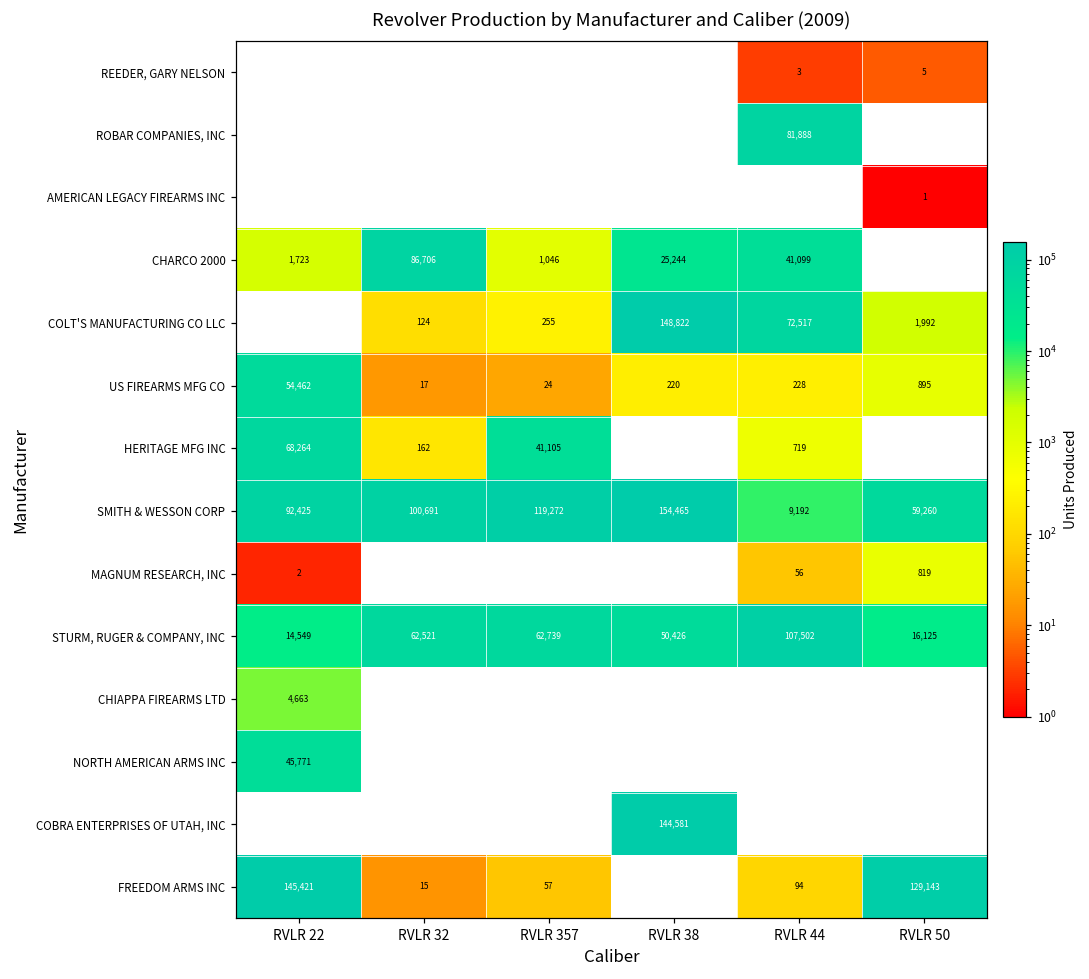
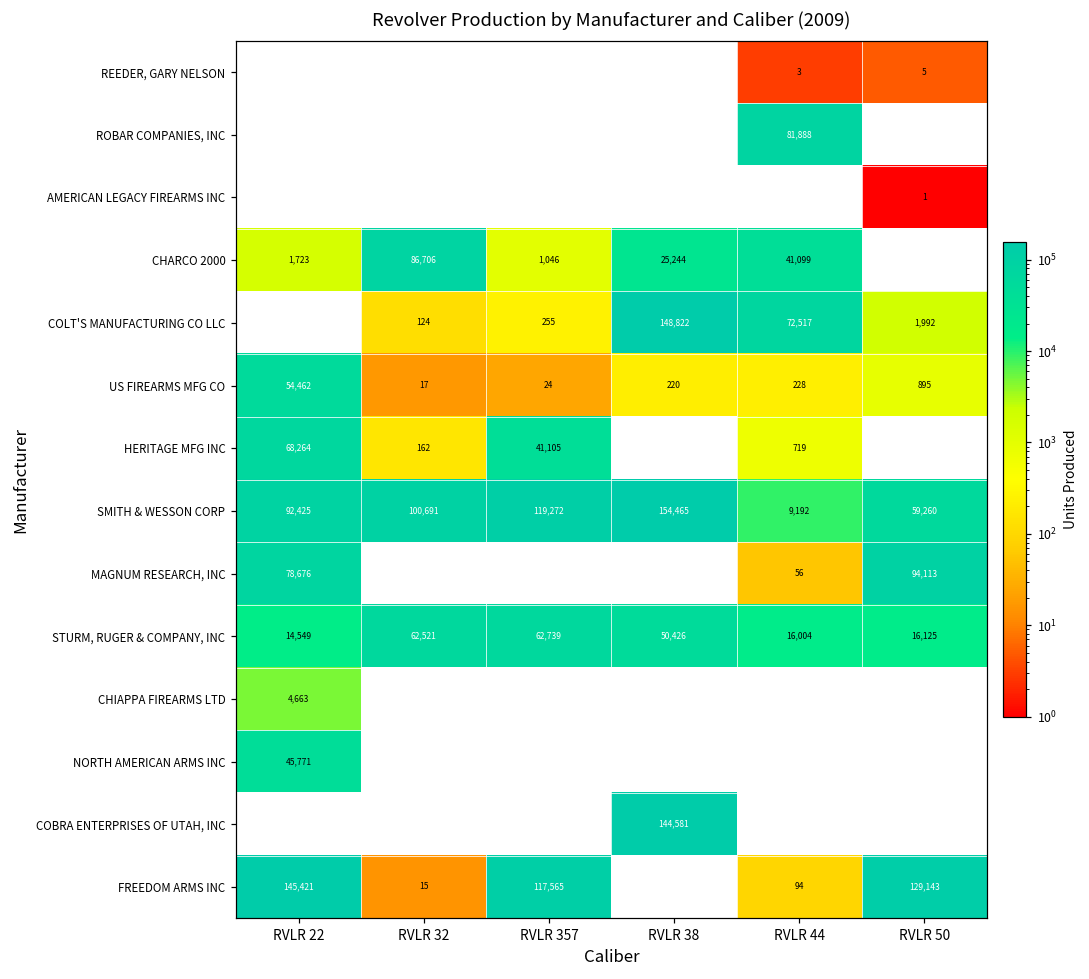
MAGNUM RESEARCH, INC, RVLR 22: 2 -> 78,676
MAGNUM RESEARCH, INC, RVLR 50: 819 -> 94,113
STURM, RUGER & COMPANY, INC, RVLR 44: 107,502 -> 16,004
FREEDOM ARMS INC, RVLR 357: 57 -> 117,565
